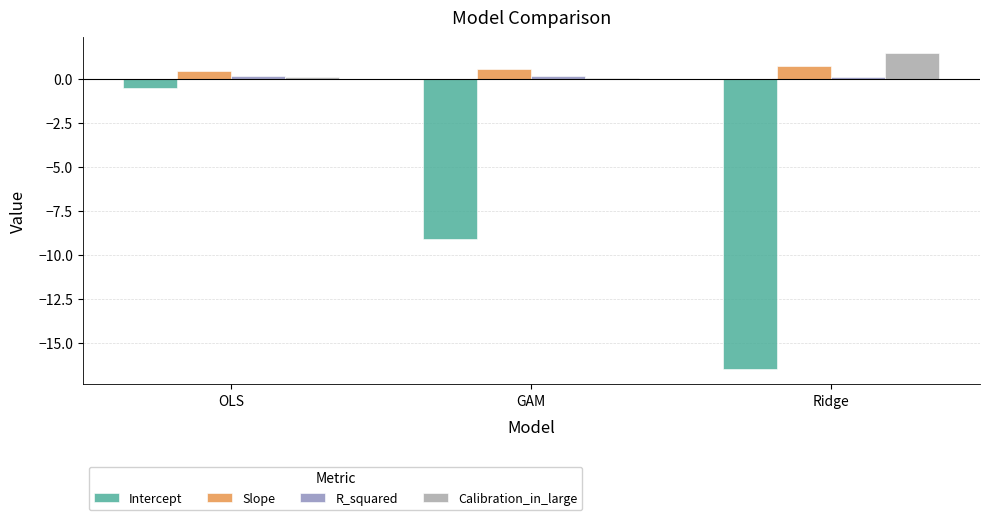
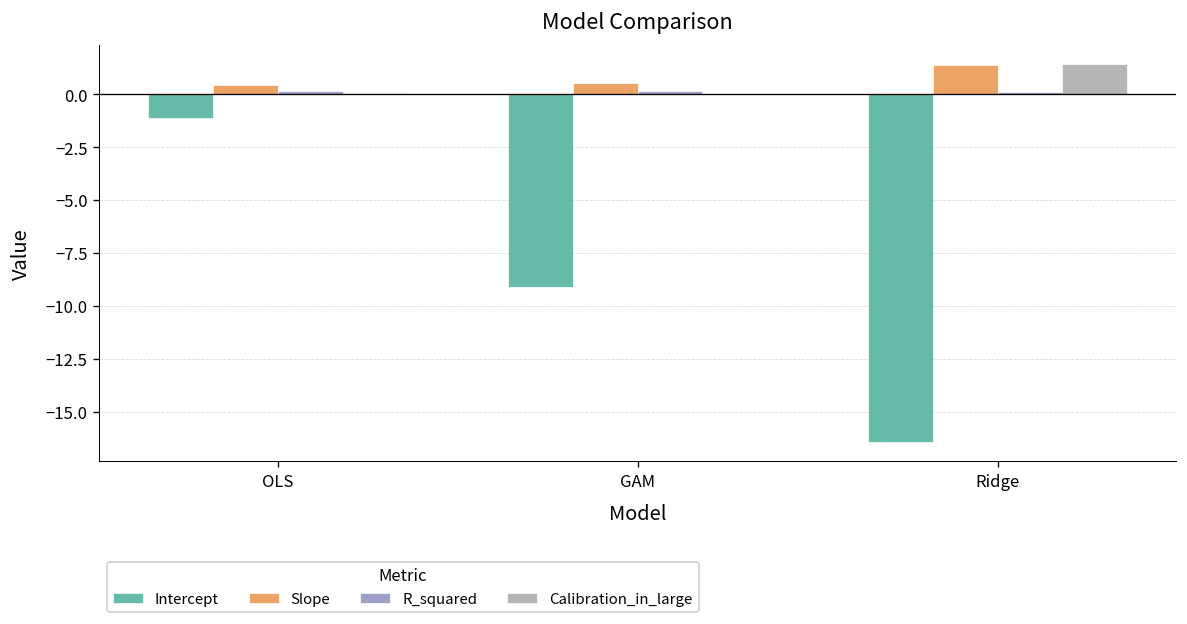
Intercept, OLS: -0.5 -> -1.1
Slope, Ridge: 0.7 -> 1.4
